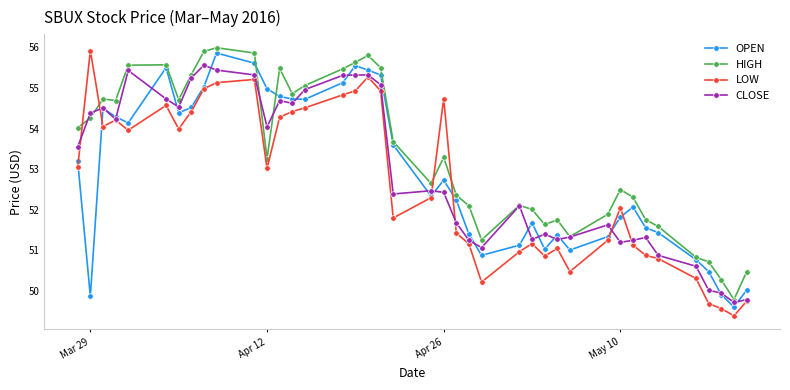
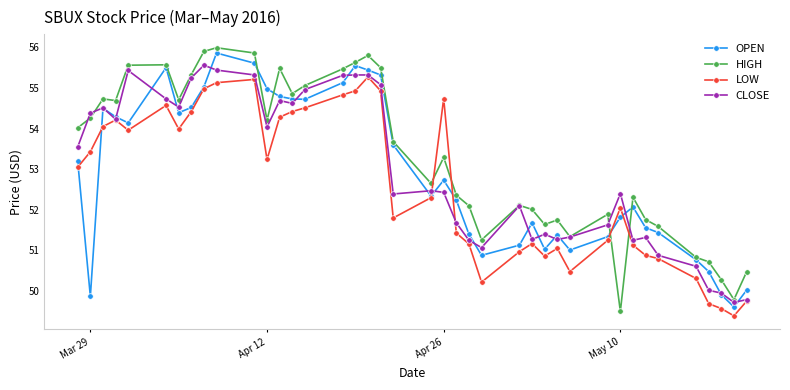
LOW, Mar 29: 55.9 -> 53.4
HIGH, Apr 12: 53.3 -> 54.2
LOW, Apr 12: 53.0 -> 53.2
HIGH, May 10: 52.5 -> 49.5
CLOSE, May 10: 51.2 -> 52.4
